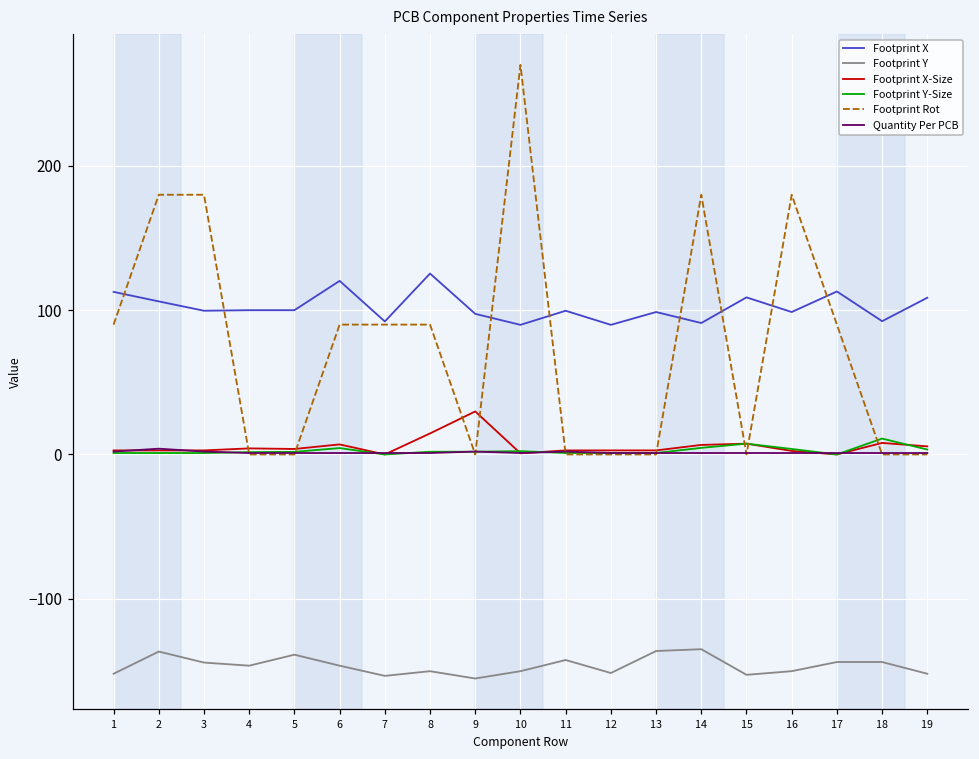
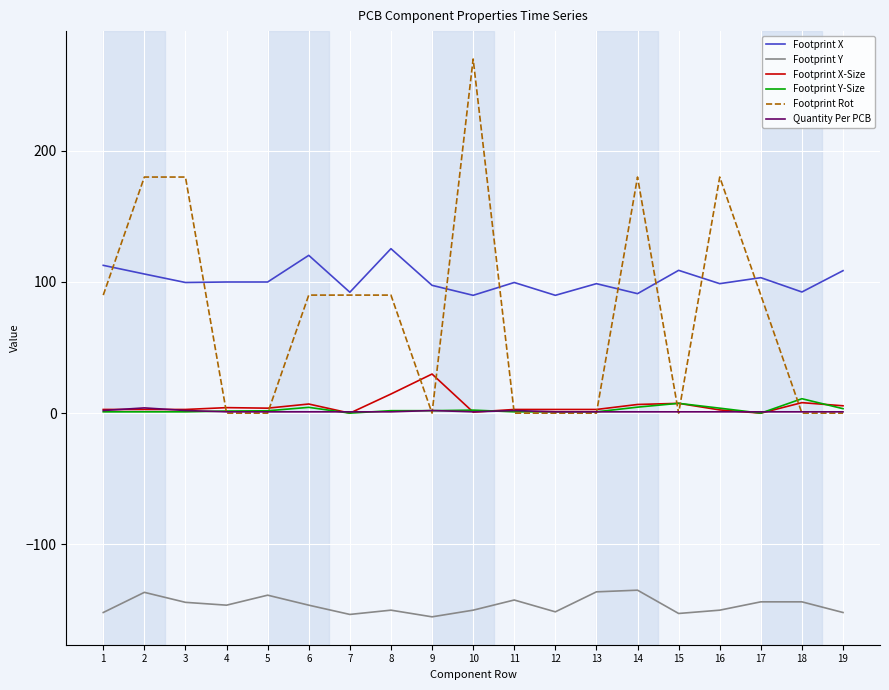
Footprint X, 17: 113 -> 103
